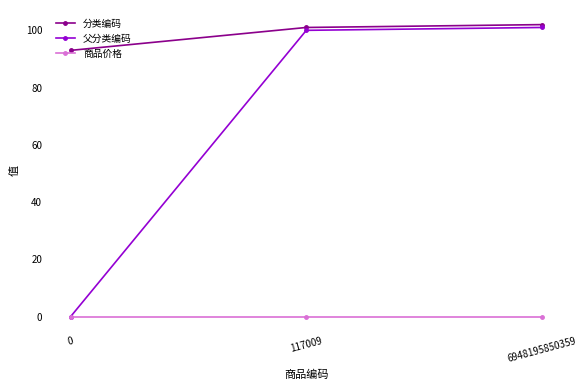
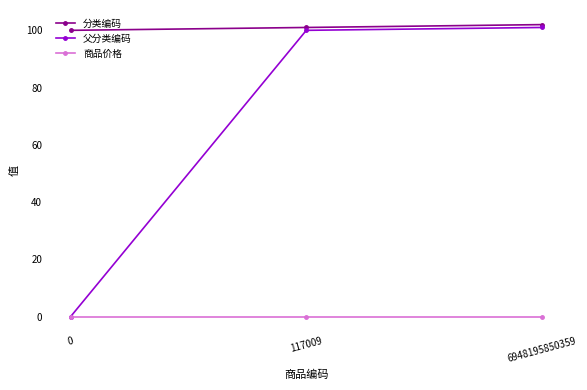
分类编码, 0: 93 -> 100
